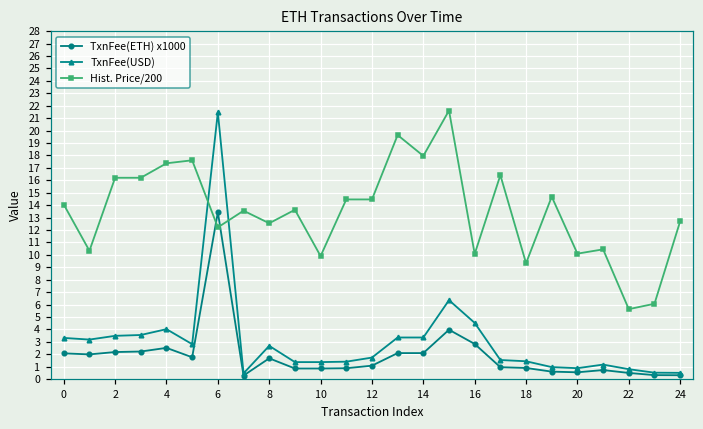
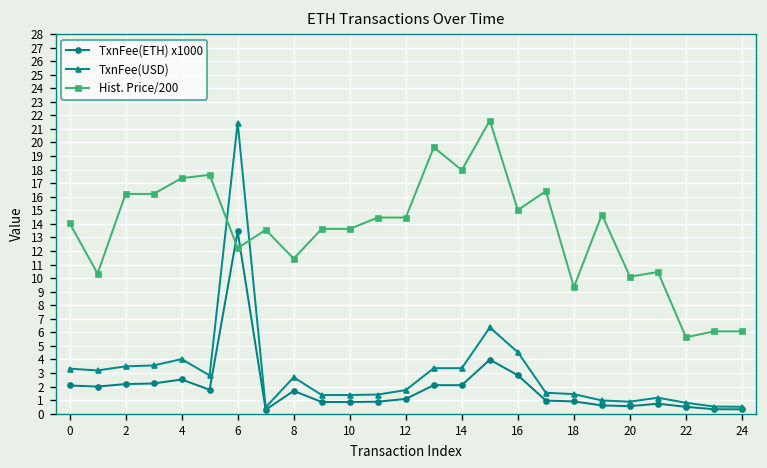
Hist. Price/200, 8: 12.5 -> 11.4
Hist. Price/200, 10: 9.9 -> 13.6
Hist. Price/200, 16: 10.1 -> 15.0
Hist. Price/200, 24: 12.7 -> 6.1
